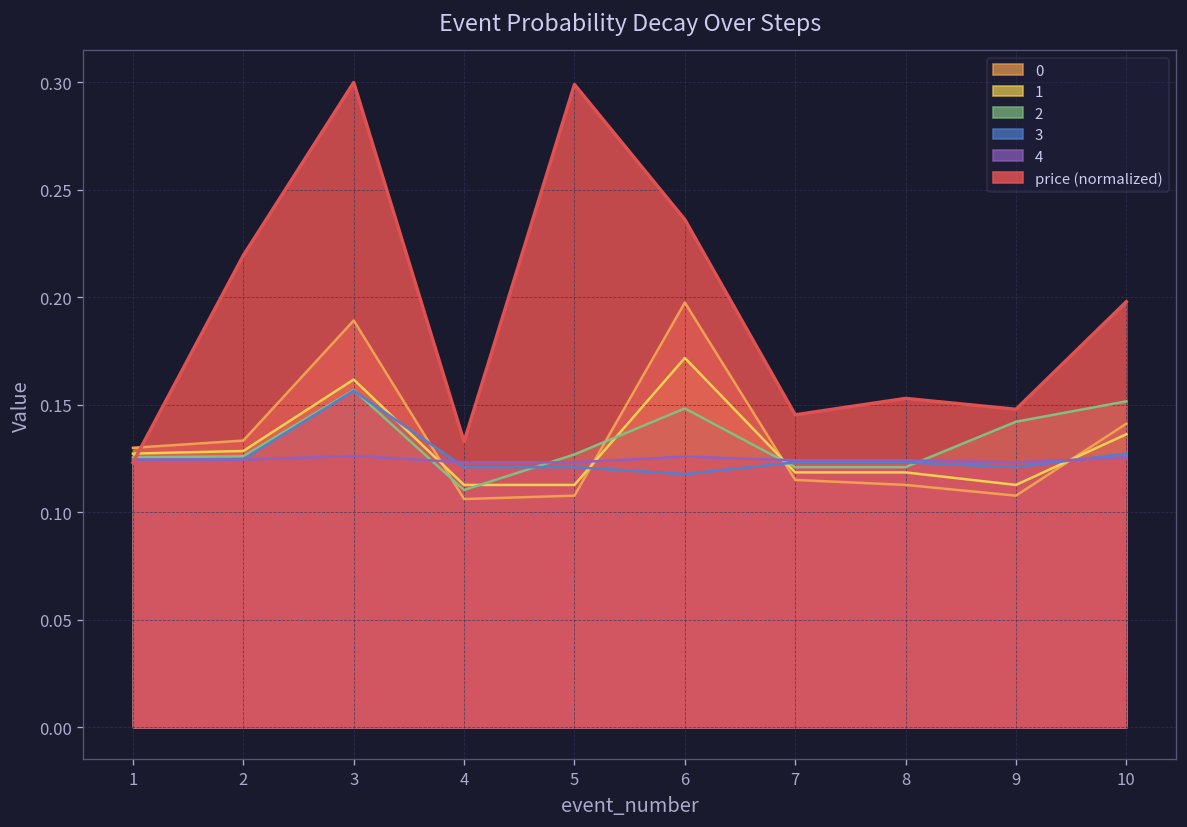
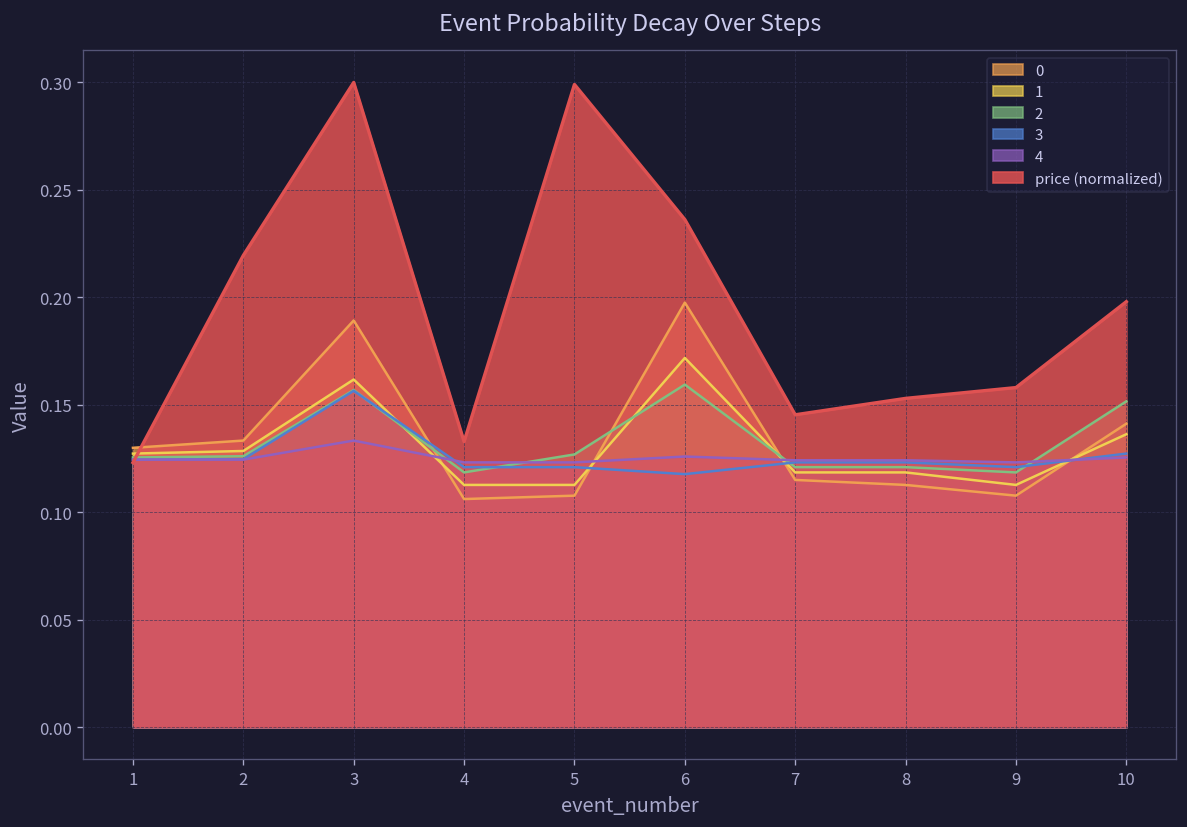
4, 3: 0.126 -> 0.133
2, 4: 0.110 -> 0.119
2, 6: 0.148 -> 0.159
2, 9: 0.142 -> 0.119
price (normalized), 9: 0.148 -> 0.158
